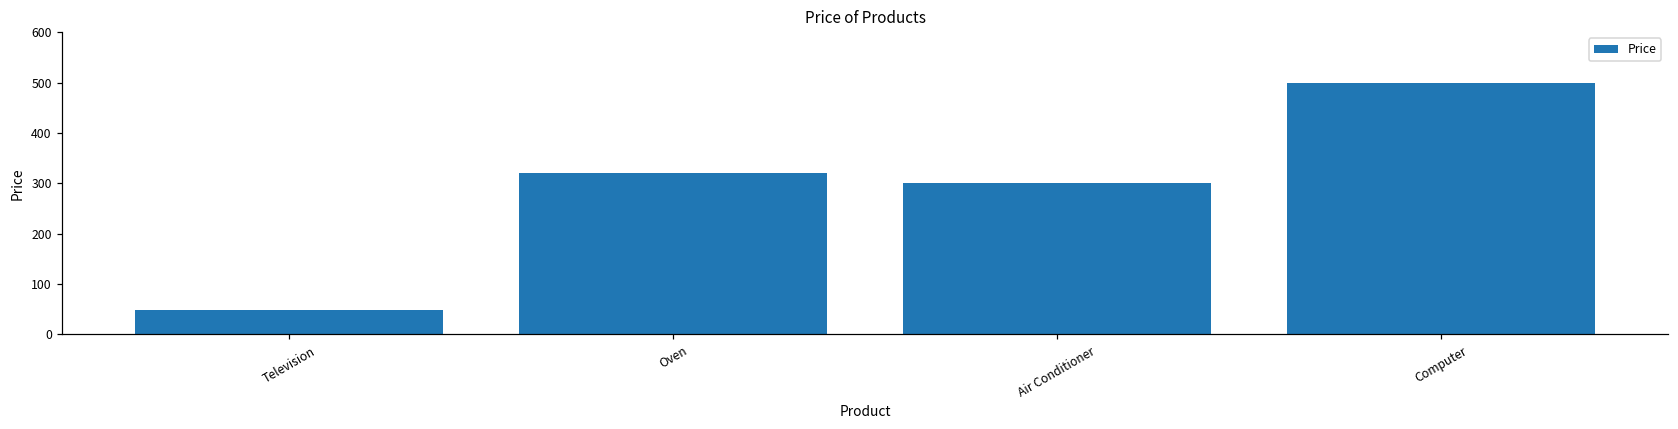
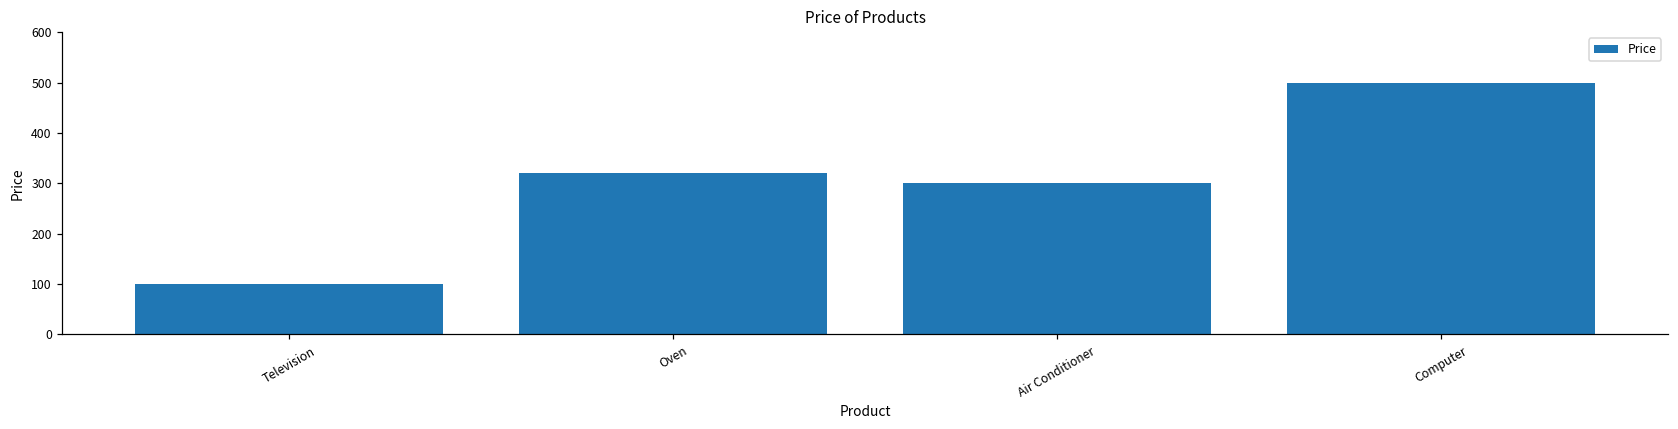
Television: 50 -> 100
